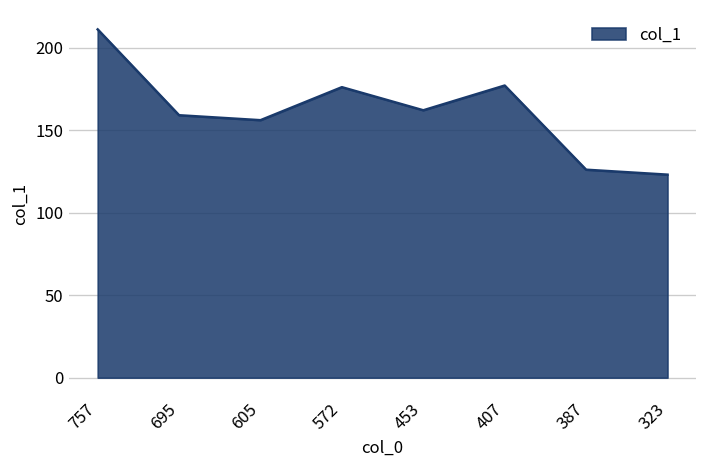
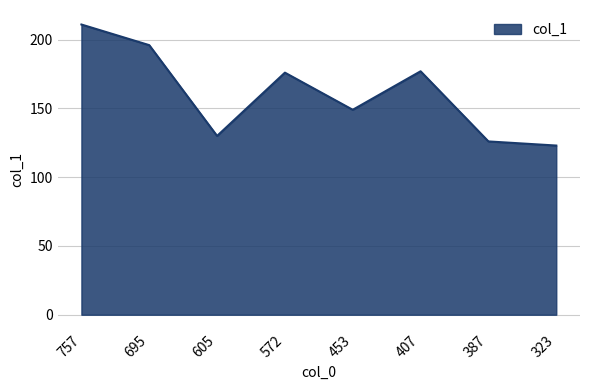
695: 159 -> 196
605: 156 -> 130
453: 162 -> 149
